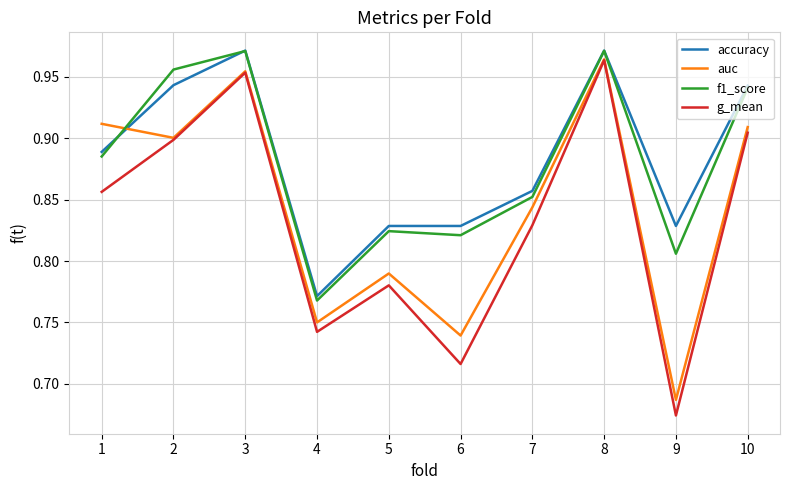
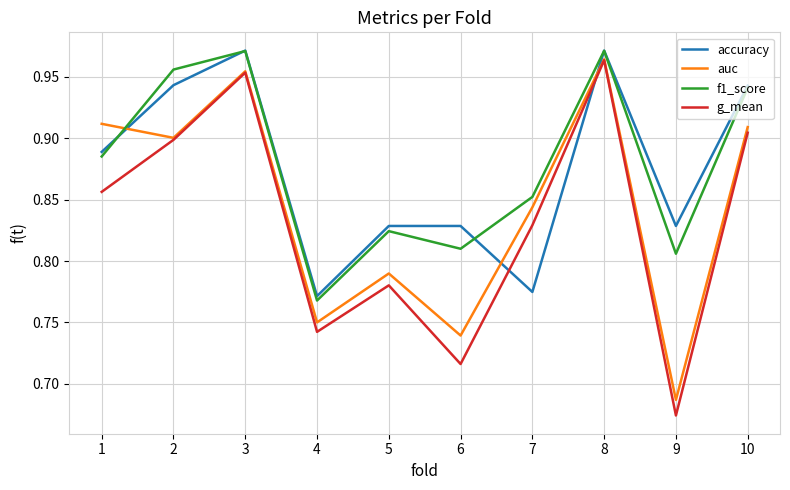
f1_score, 6: 0.821 -> 0.810
accuracy, 7: 0.857 -> 0.775
